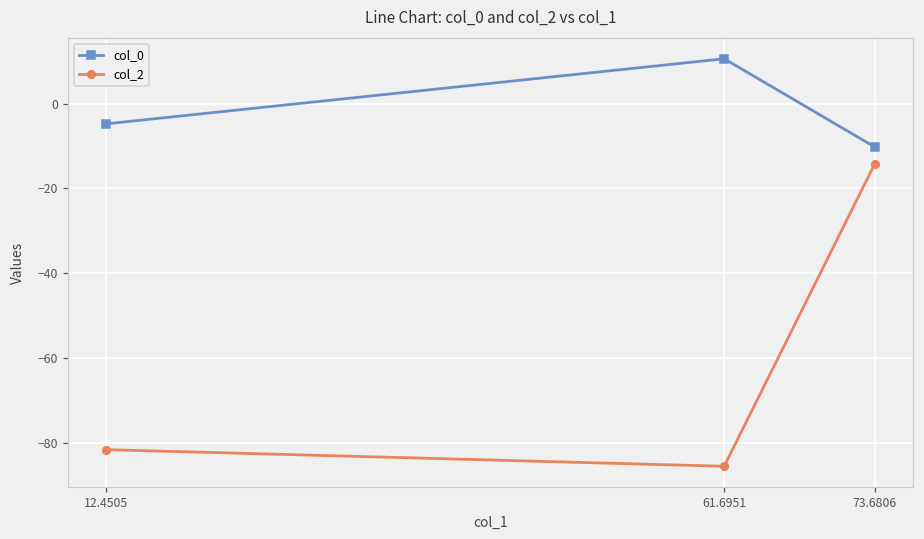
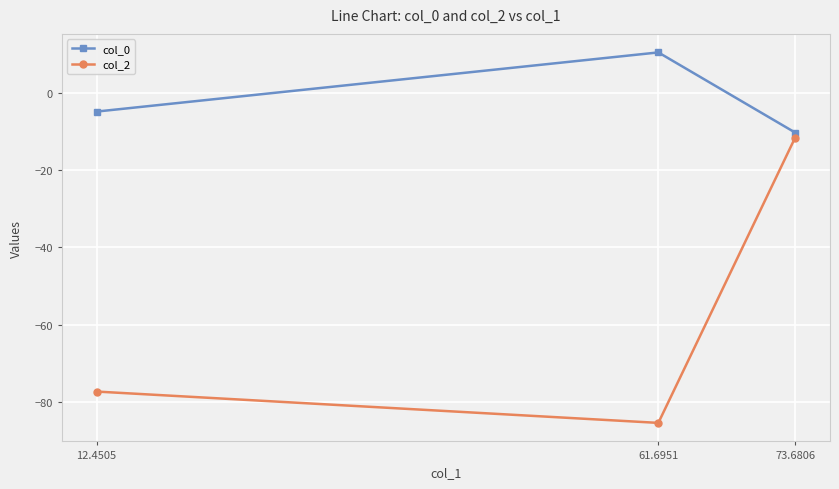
col_2, 12.4505: -82 -> -77
col_2, 73.6806: -14 -> -12
